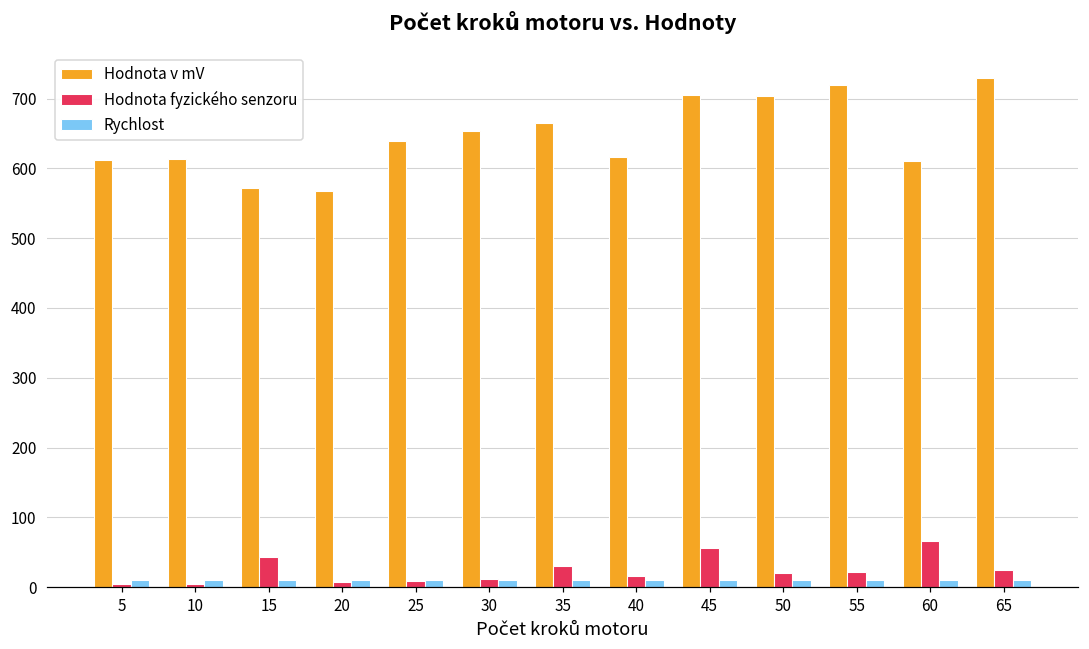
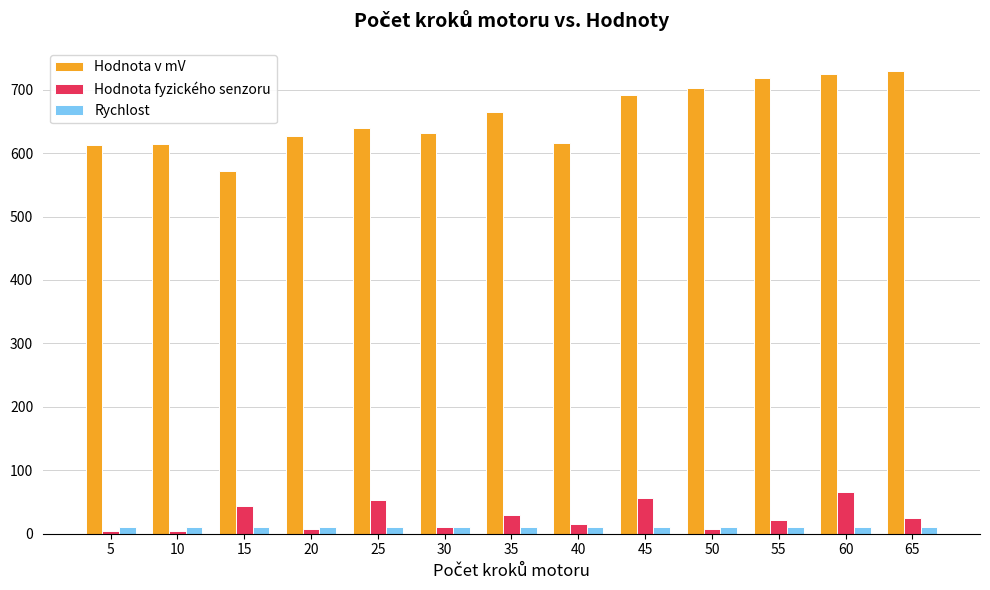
Hodnota v mV, 20: 570 -> 630
Hodnota fyzického senzoru, 25: 10 -> 50
Hodnota v mV, 30: 650 -> 630
Hodnota v mV, 45: 700 -> 690
Hodnota fyzického senzoru, 50: 20 -> 10
Hodnota v mV, 60: 610 -> 720
